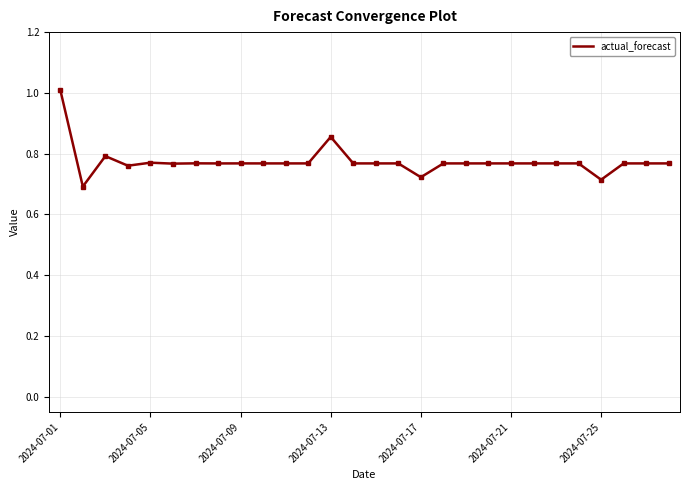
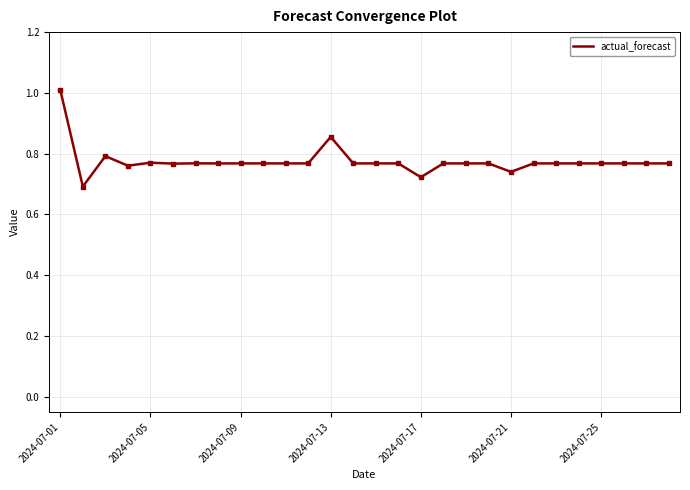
2024-07-21: 0.77 -> 0.74
2024-07-25: 0.71 -> 0.77
